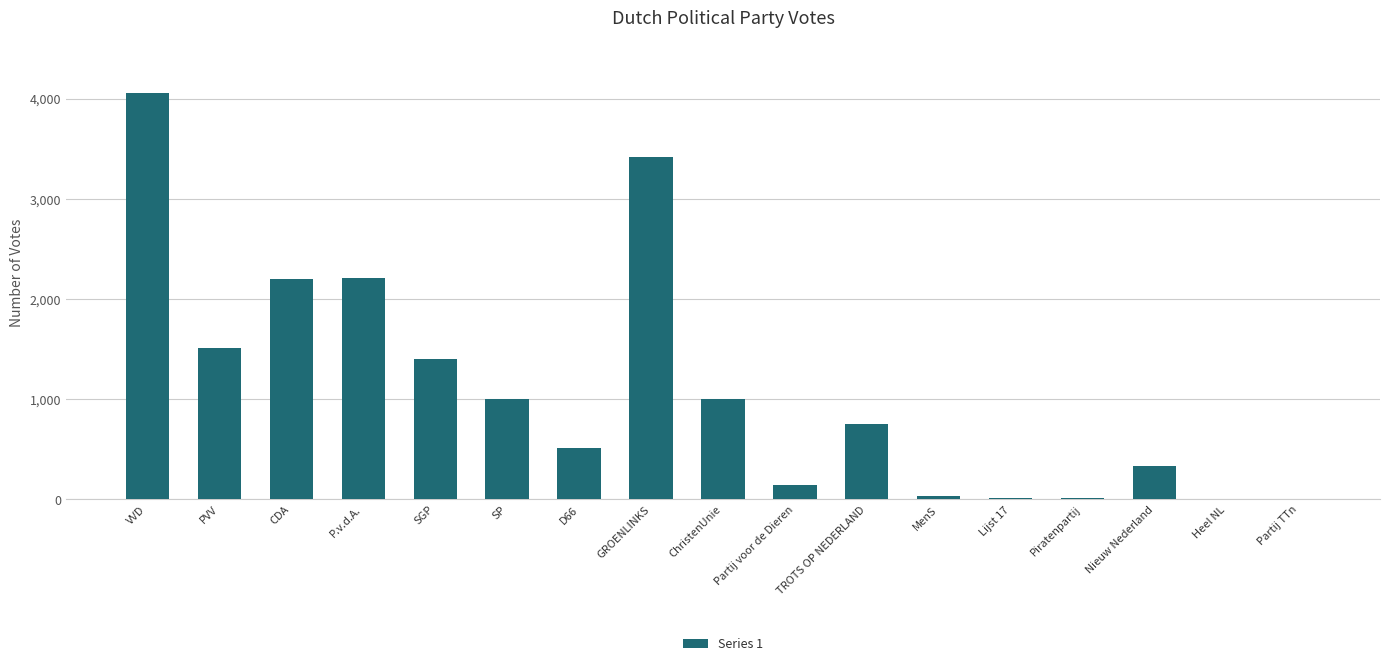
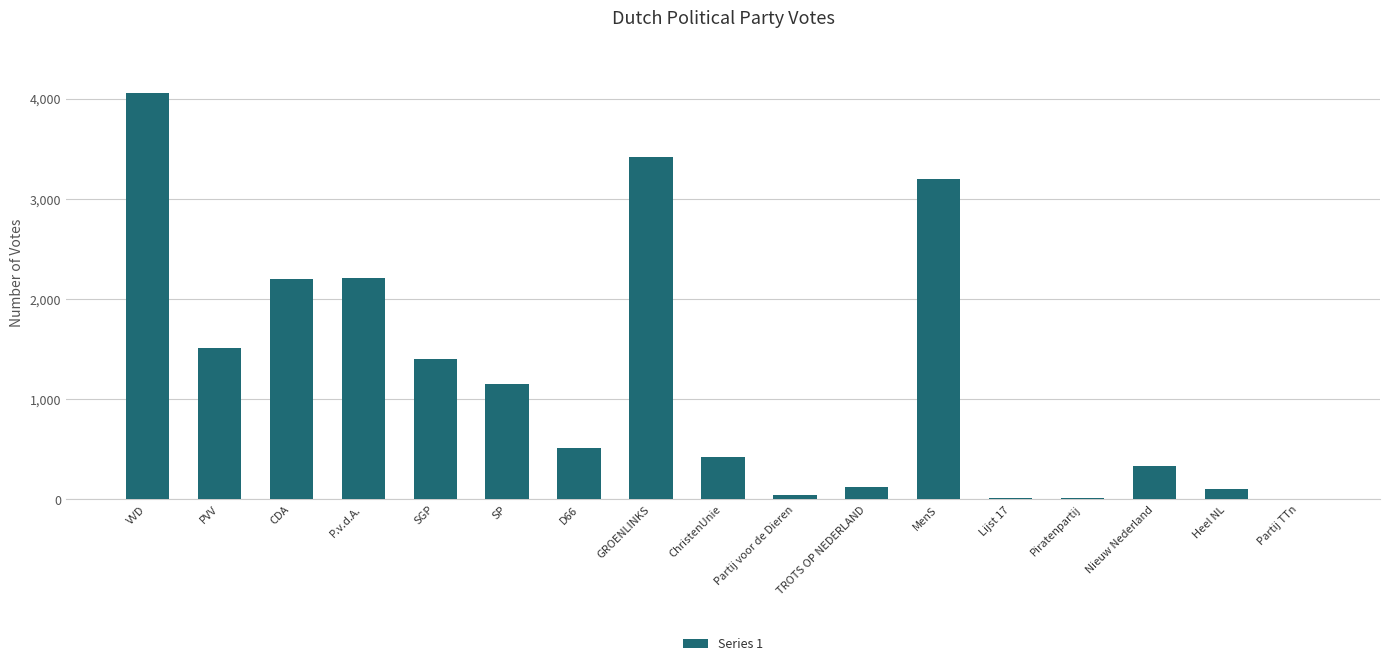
SP: 1,010 -> 1,160
ChristenUnie: 1,010 -> 420
Partij voor de Dieren: 140 -> 50
TROTS OP NEDERLAND: 750 -> 120
MenS: 30 -> 3,200
Heel NL: 0 -> 100
